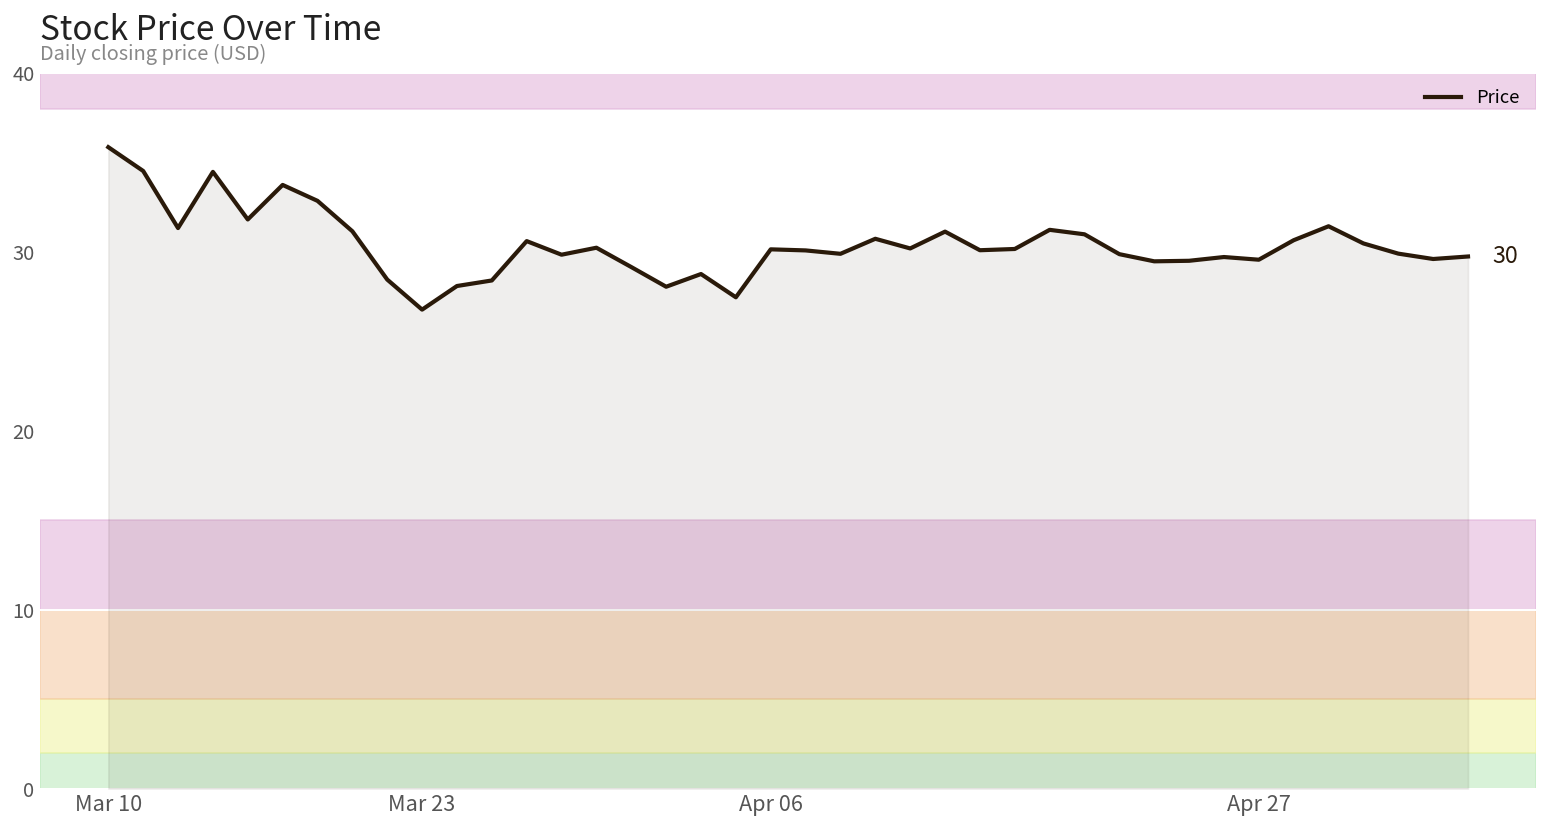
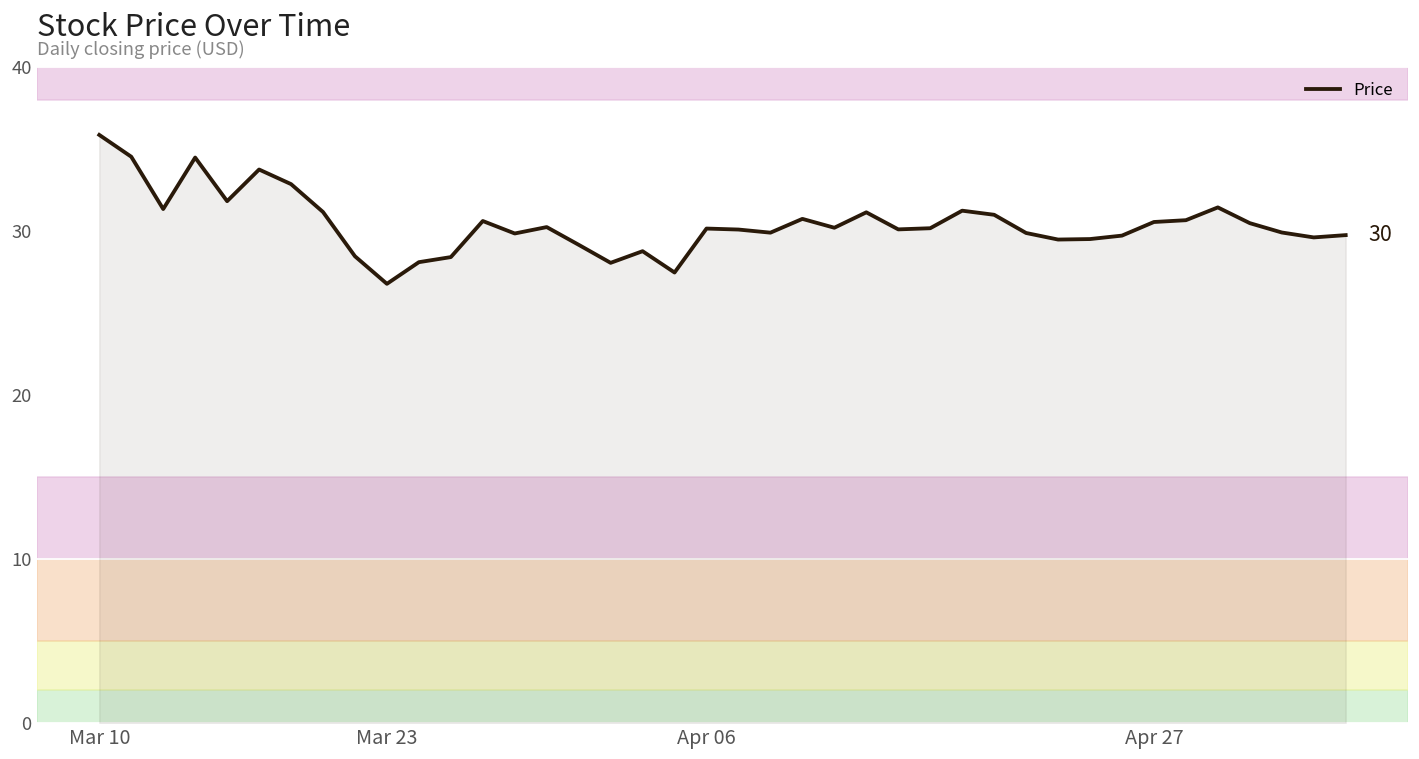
Apr 27: 29.6 -> 30.5
